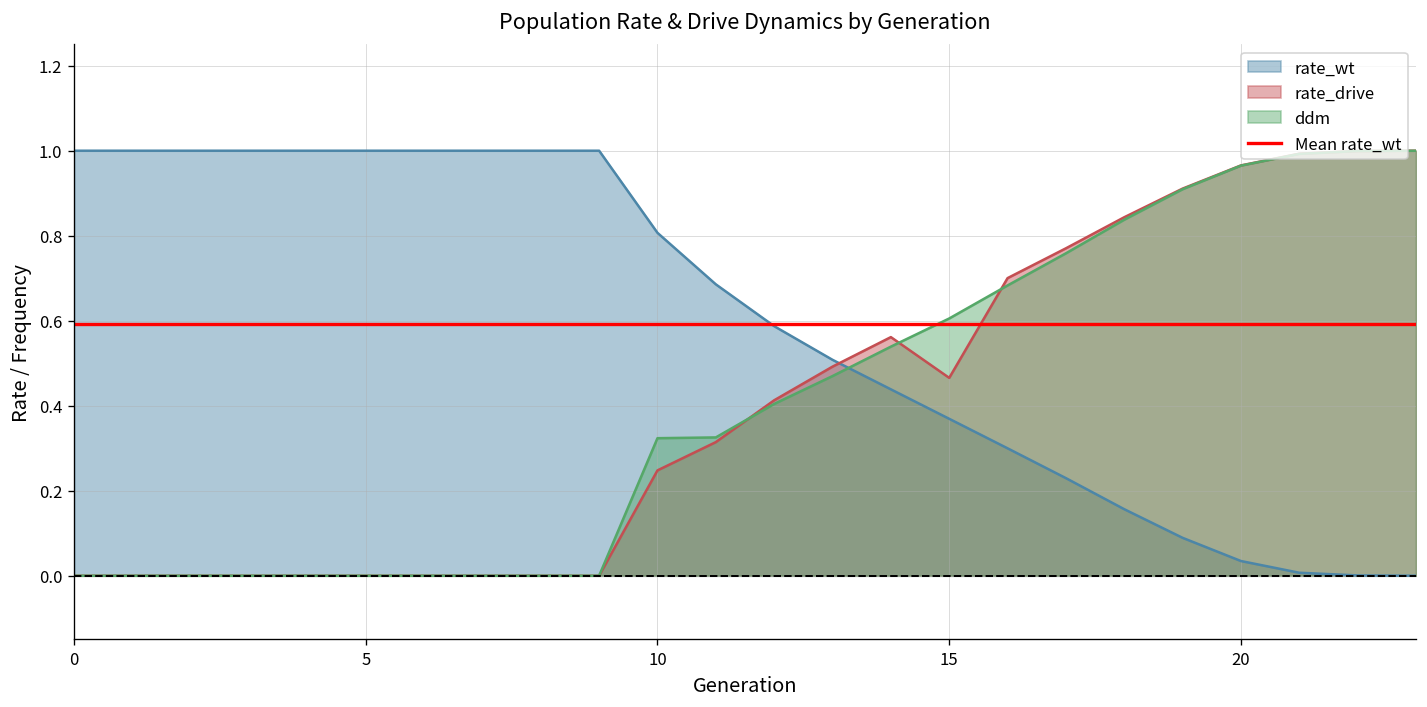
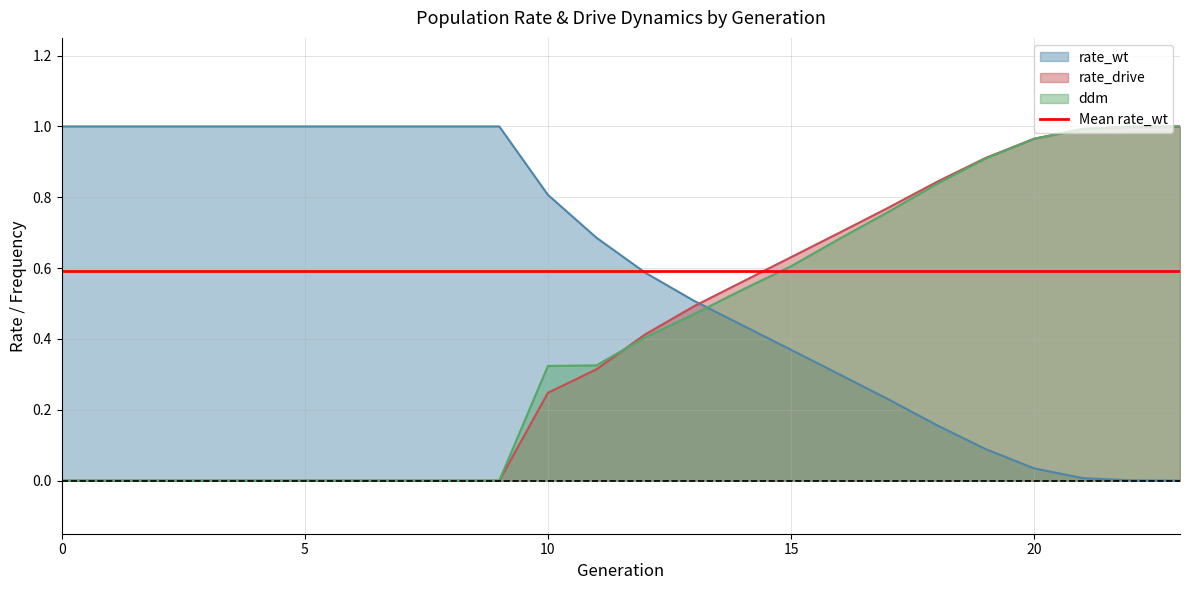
rate_drive, 15: 0.47 -> 0.63
